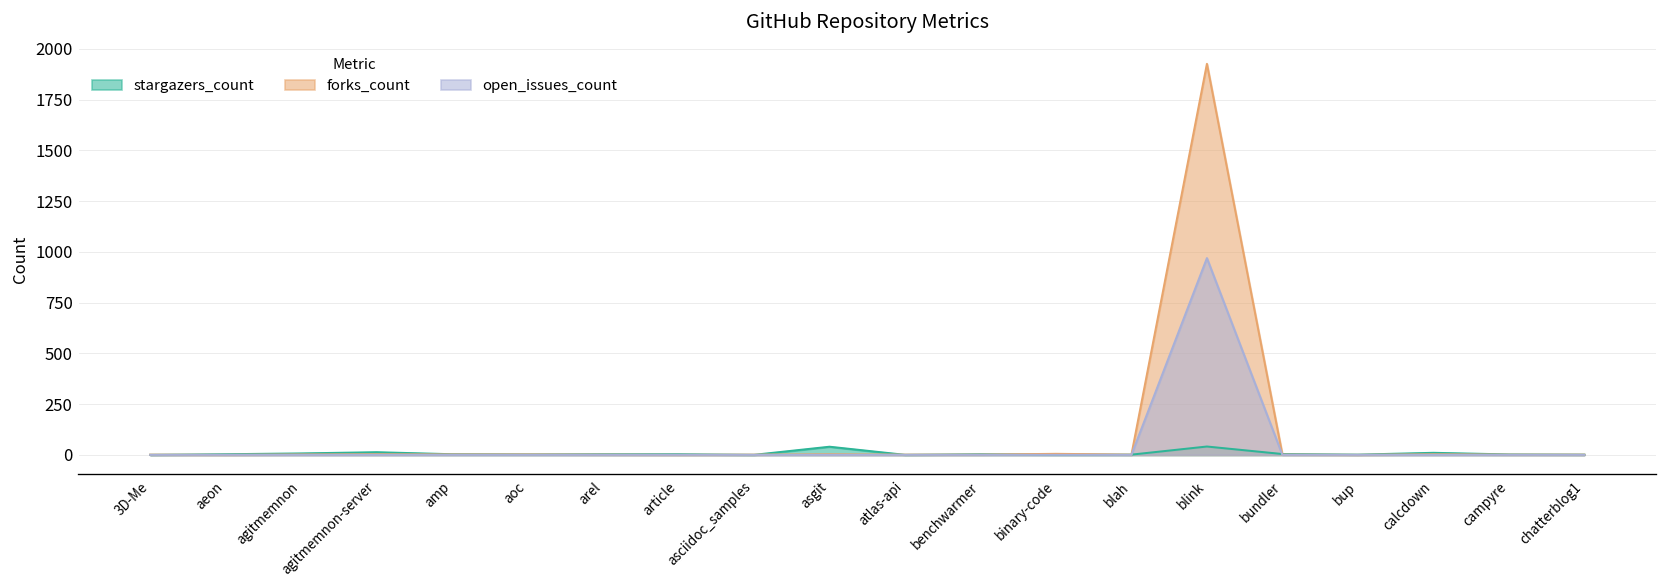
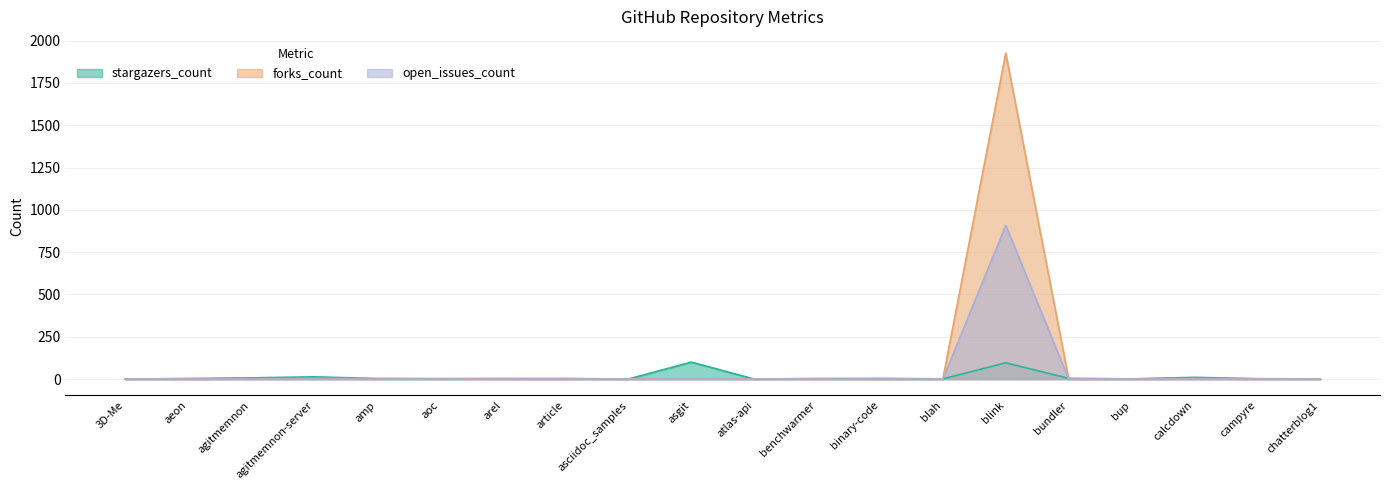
stargazers_count, asgit: 40 -> 100
stargazers_count, blink: 40 -> 100
open_issues_count, blink: 970 -> 910
